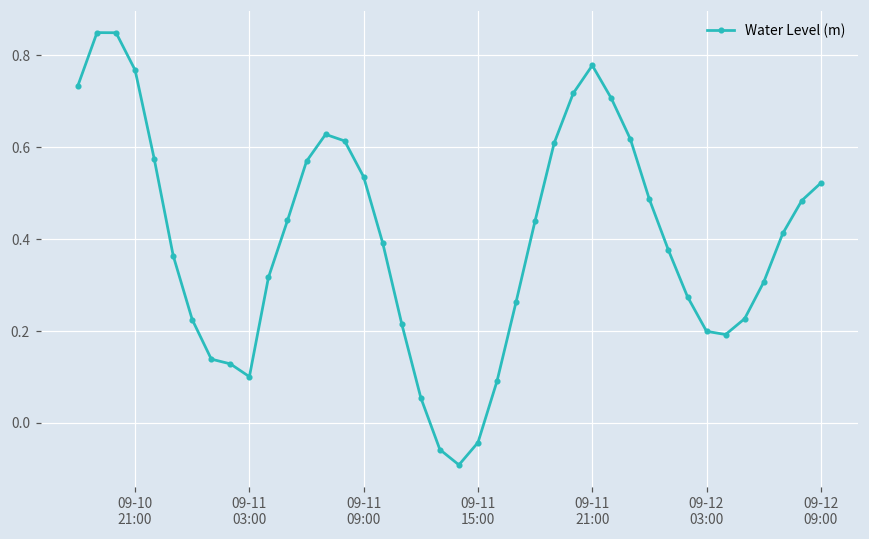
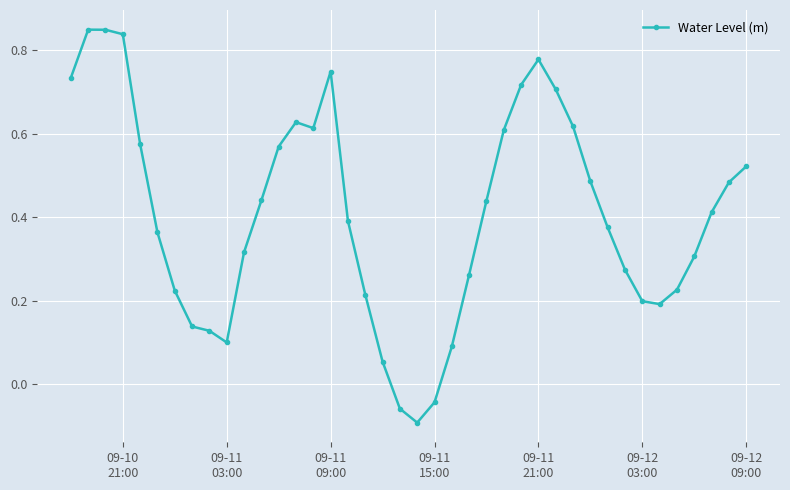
09-10 21:00: 0.77 -> 0.84
09-11 09:00: 0.54 -> 0.75
